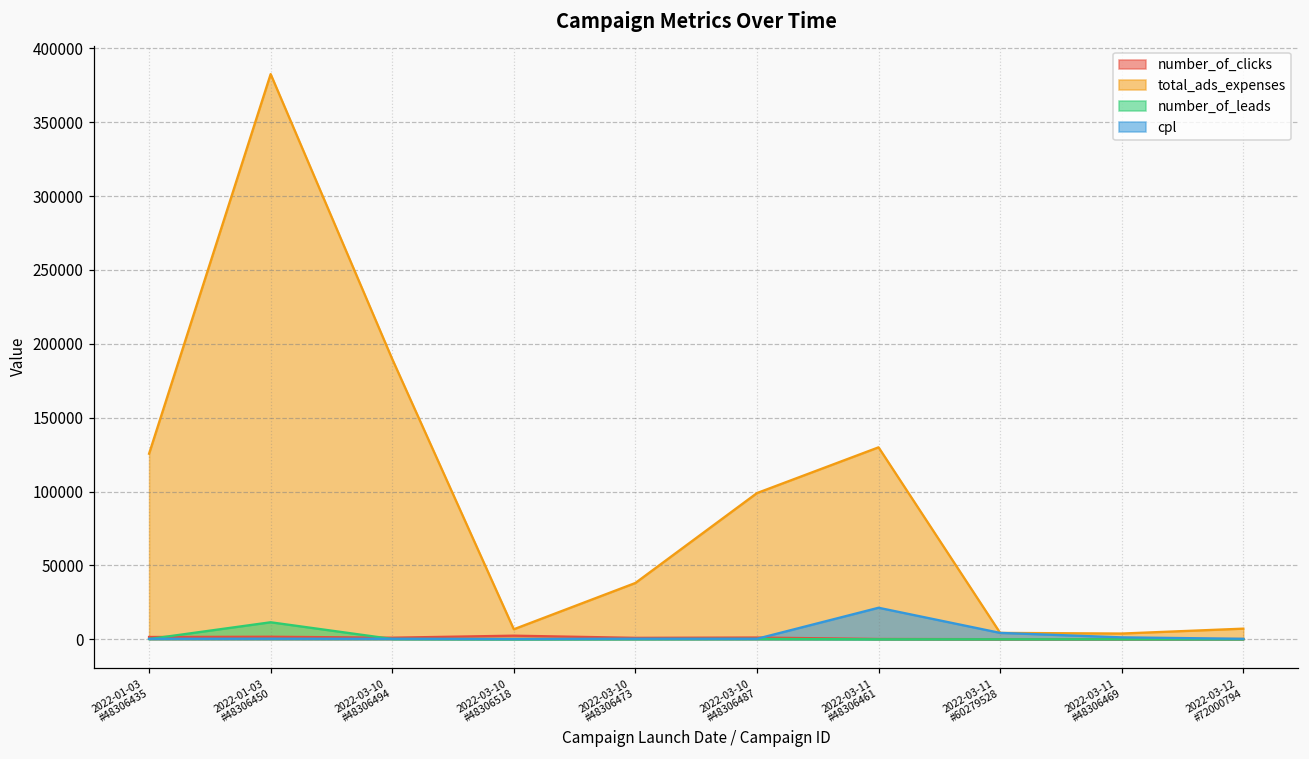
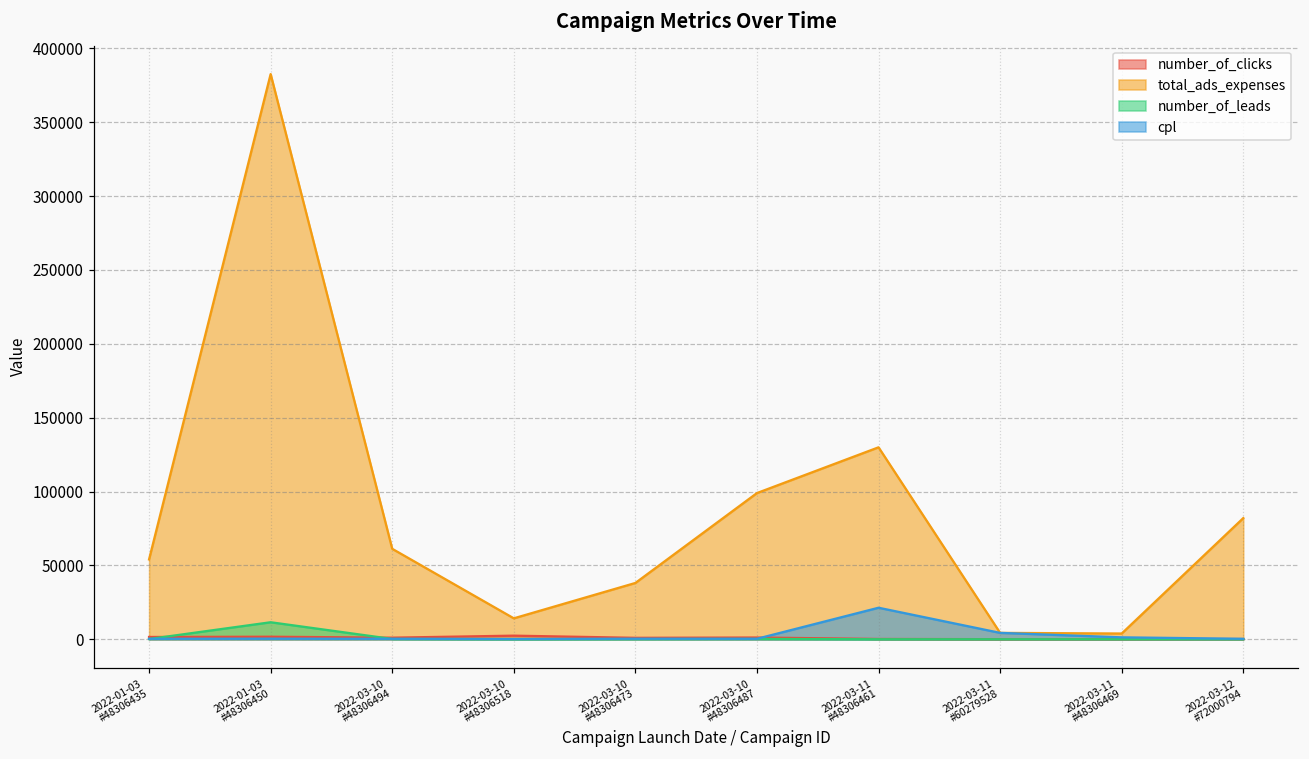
total_ads_expenses, 2022-01-03 #48306435: 126000 -> 54000
total_ads_expenses, 2022-03-10 #48306494: 190000 -> 61000
total_ads_expenses, 2022-03-10 #48306518: 7000 -> 14000
total_ads_expenses, 2022-03-12 #72000794: 7000 -> 82000
